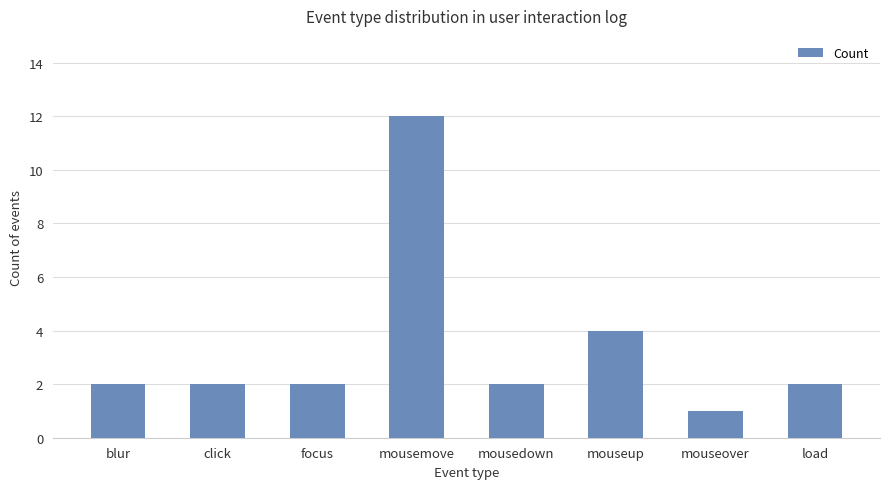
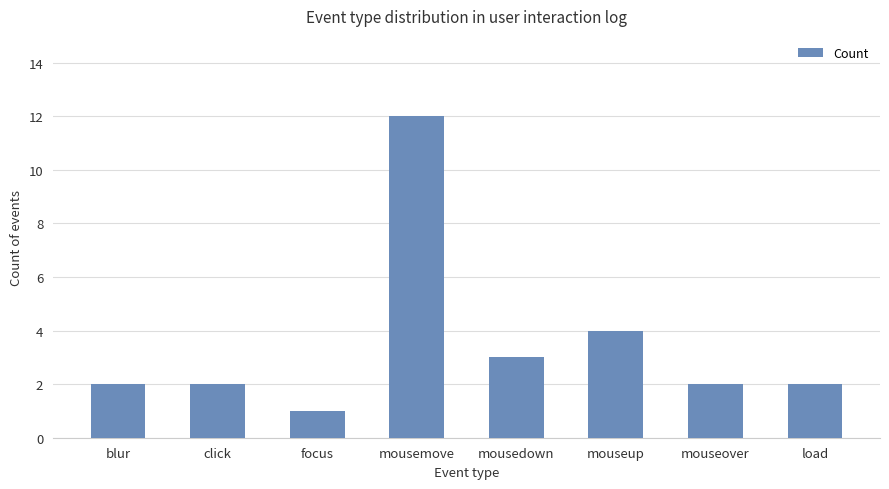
focus: 2 -> 1
mousedown: 2 -> 3
mouseover: 1 -> 2
